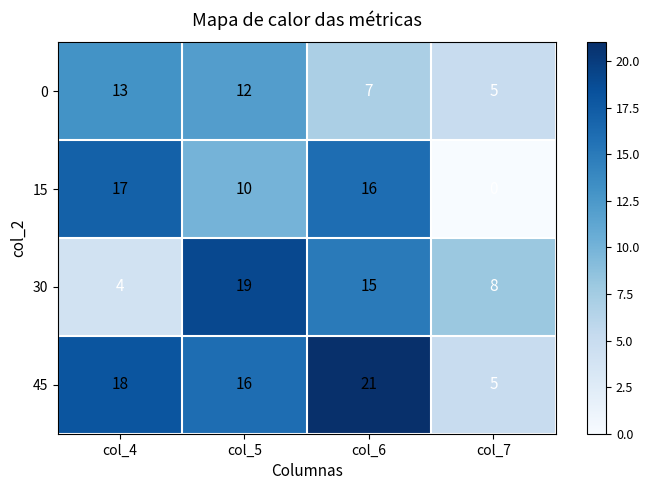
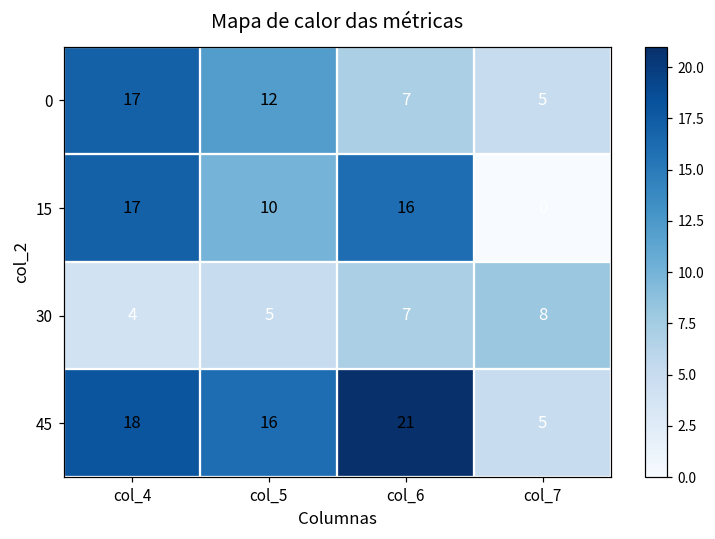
0, col_4: 13 -> 17
30, col_5: 19 -> 5
30, col_6: 15 -> 7
